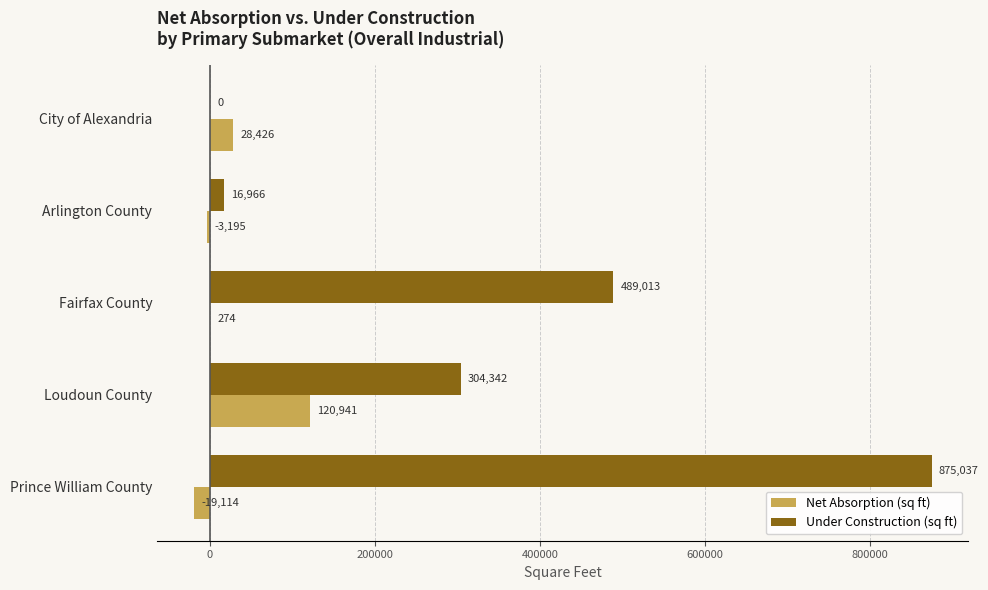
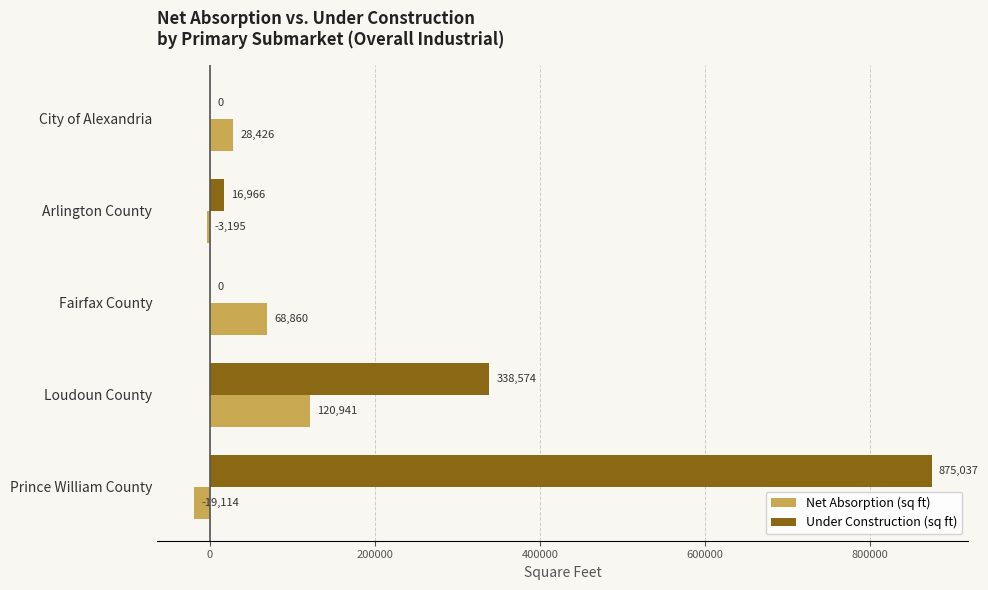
Under Construction (sq ft), Fairfax County: 489,013 -> 0
Net Absorption (sq ft), Fairfax County: 274 -> 68,860
Under Construction (sq ft), Loudoun County: 304,342 -> 338,574
